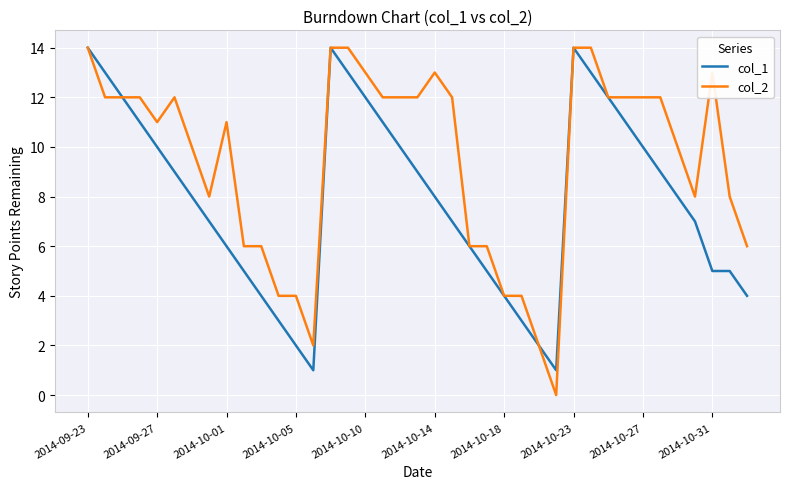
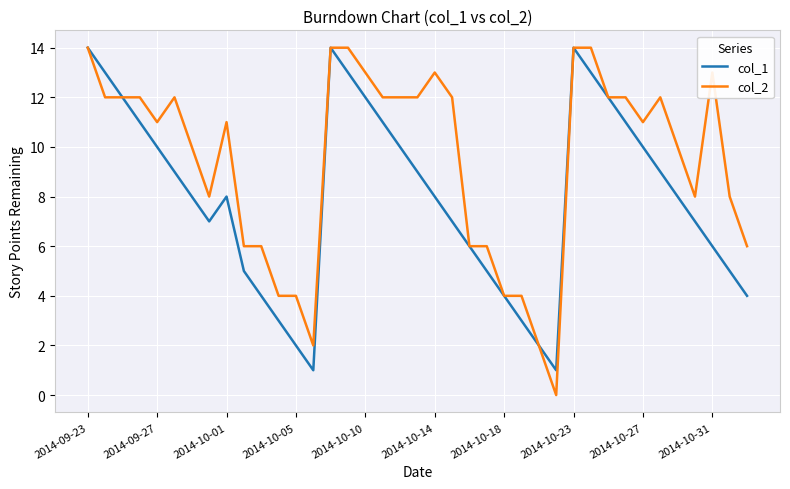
col_1, 2014-10-01: 6 -> 8
col_2, 2014-10-27: 12 -> 11
col_1, 2014-10-31: 5 -> 6
